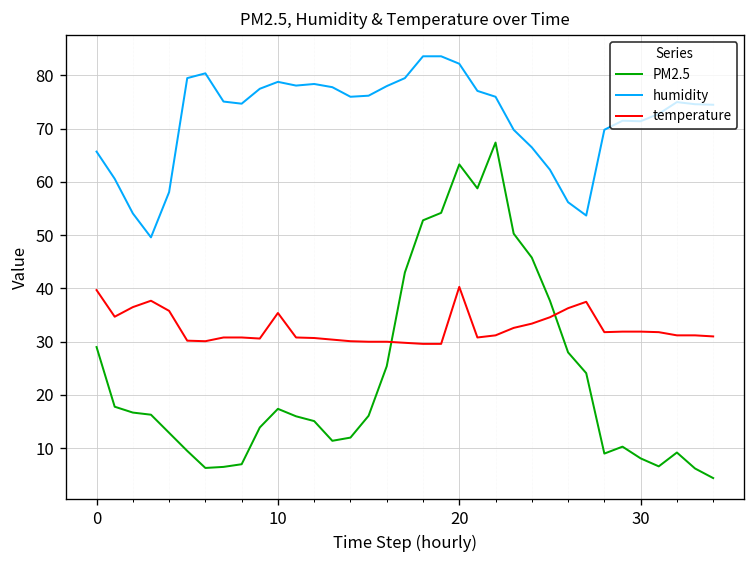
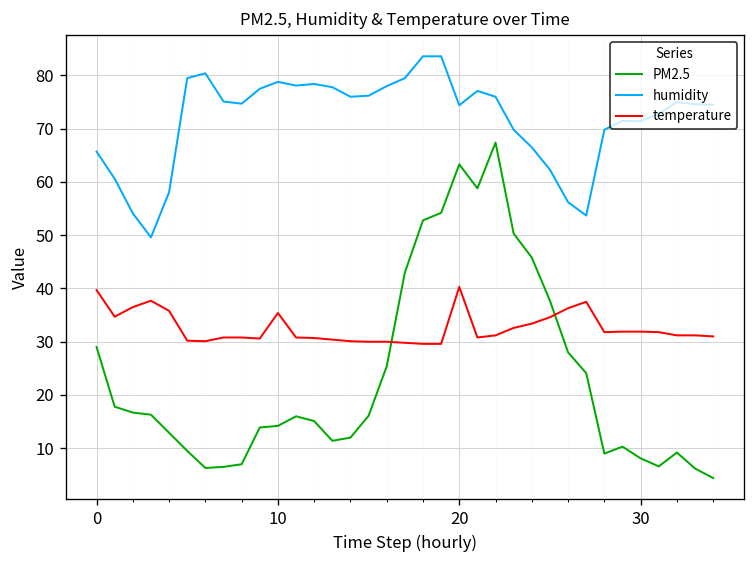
PM2.5, 10: 17 -> 14
humidity, 20: 82 -> 74
